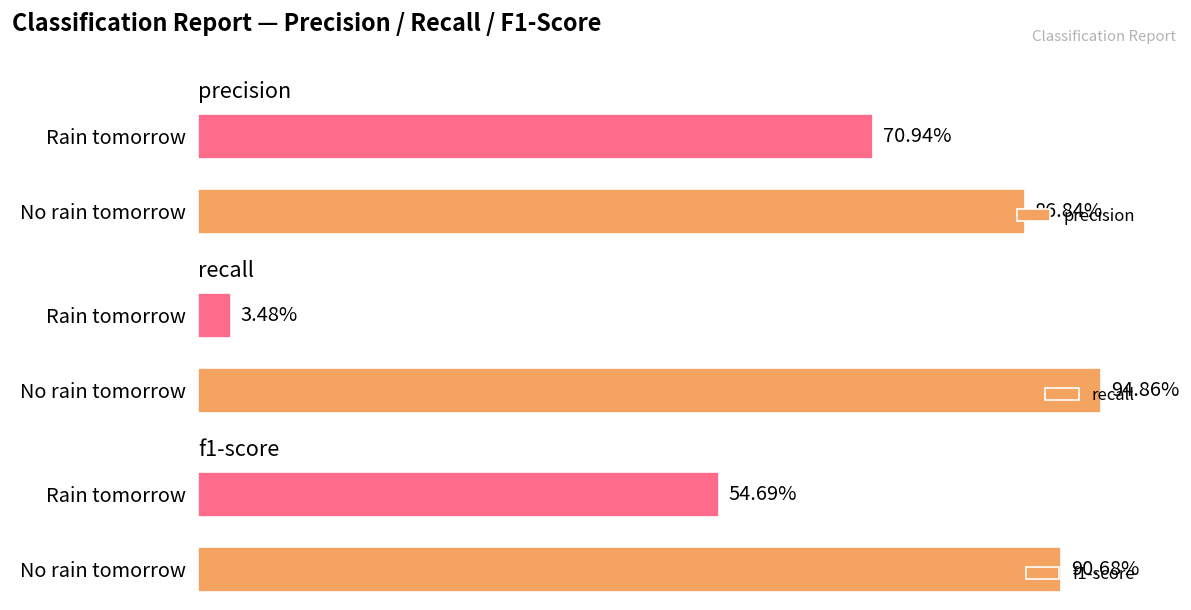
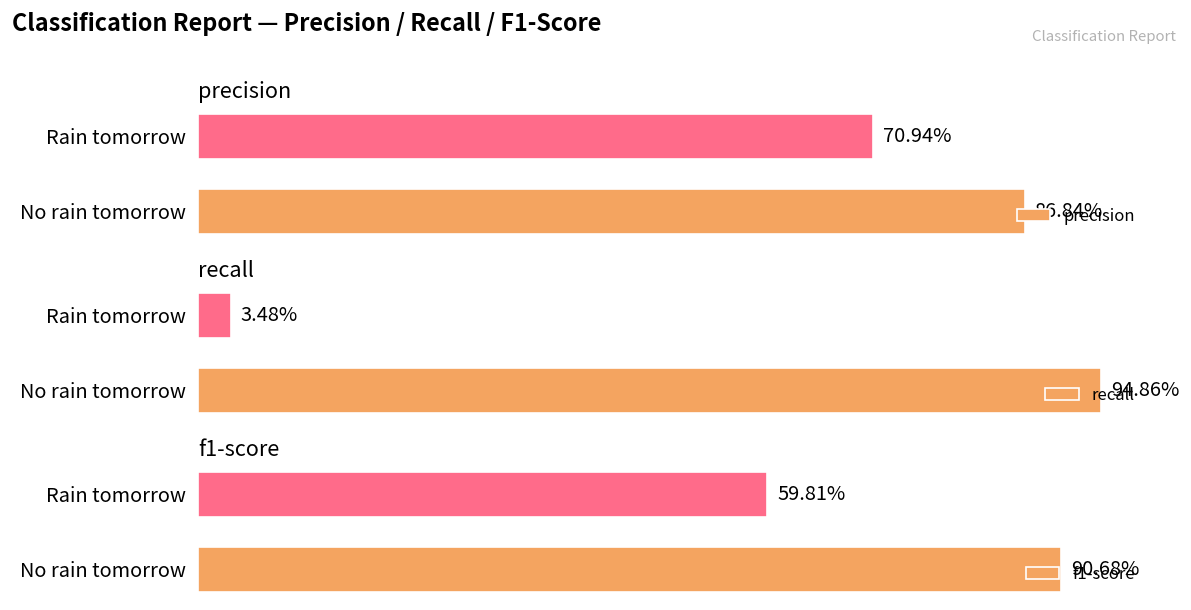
f1-score, Rain tomorrow: 54.69% -> 59.81%
